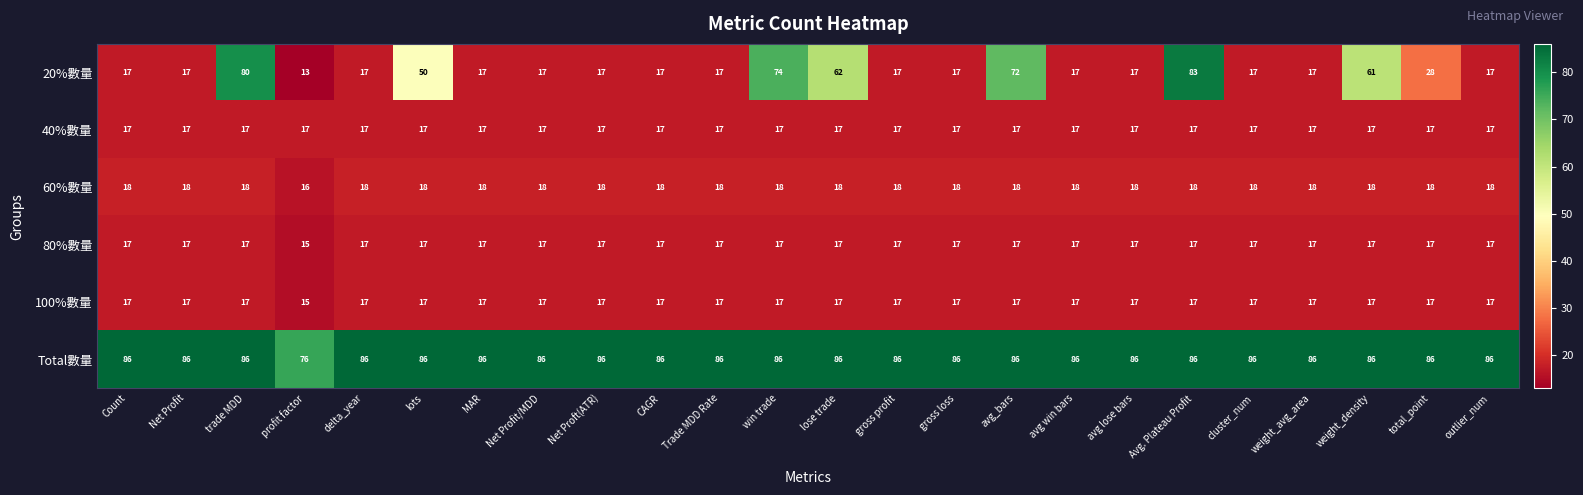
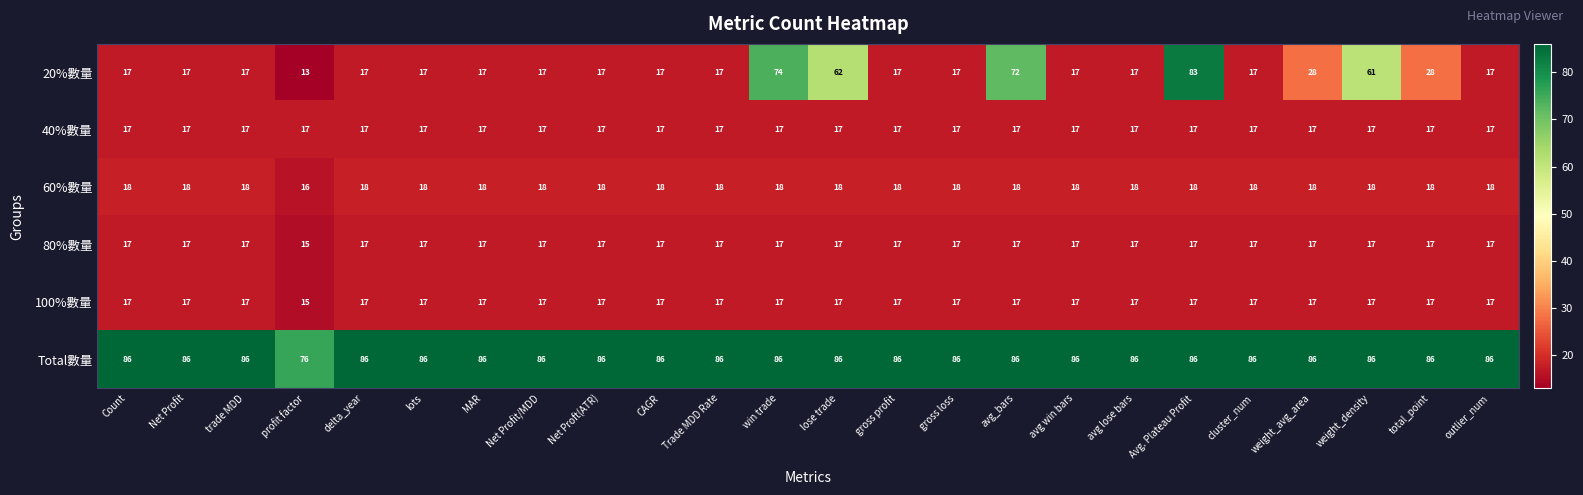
20%數量, trade MDD: 80 -> 17
20%數量, lots: 50 -> 17
20%數量, weight_avg_area: 17 -> 28
